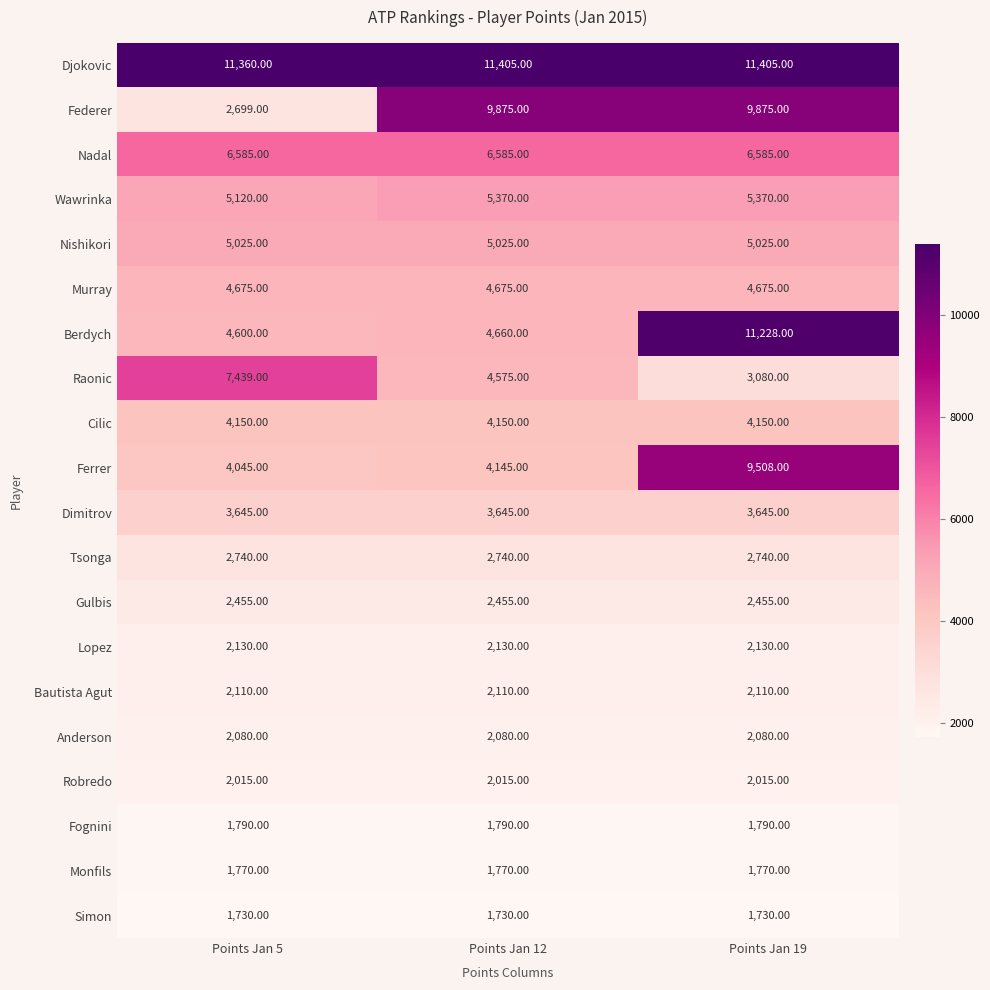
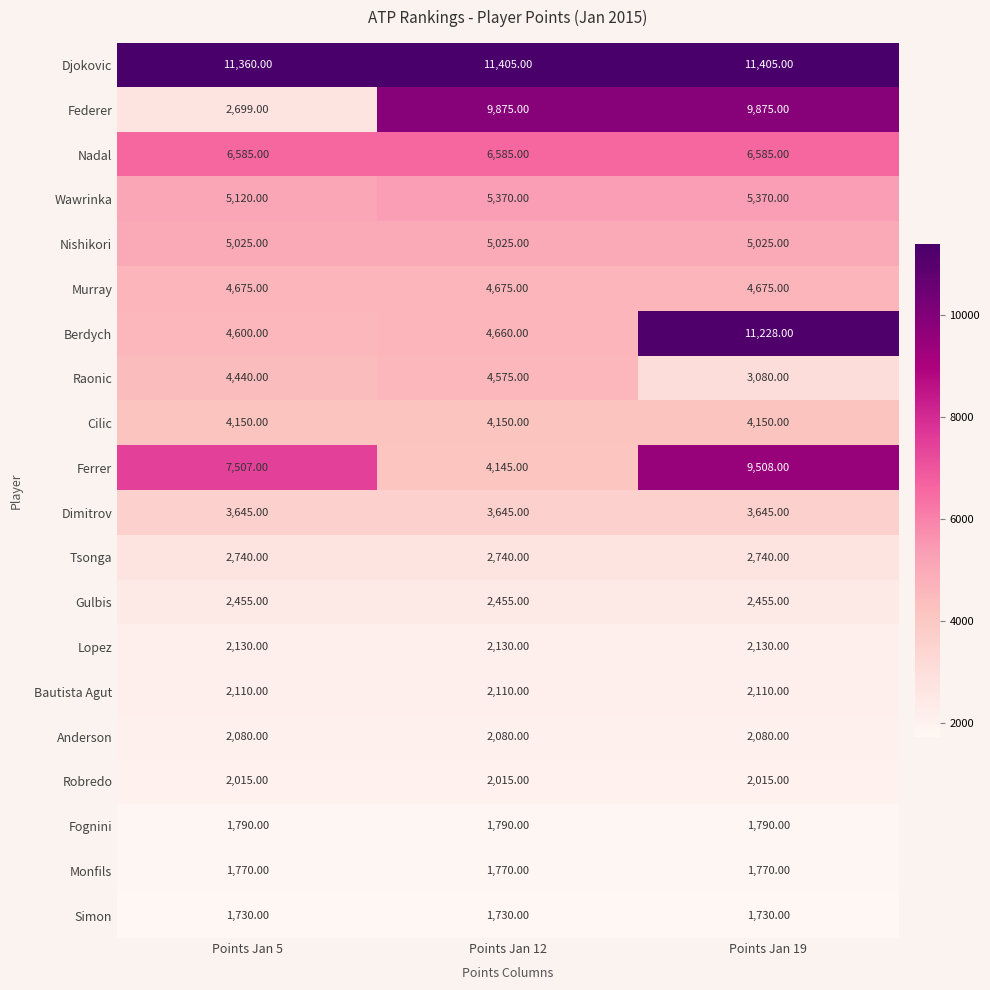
Raonic, Points Jan 5: 7,439.00 -> 4,440.00
Ferrer, Points Jan 5: 4,045.00 -> 7,507.00
